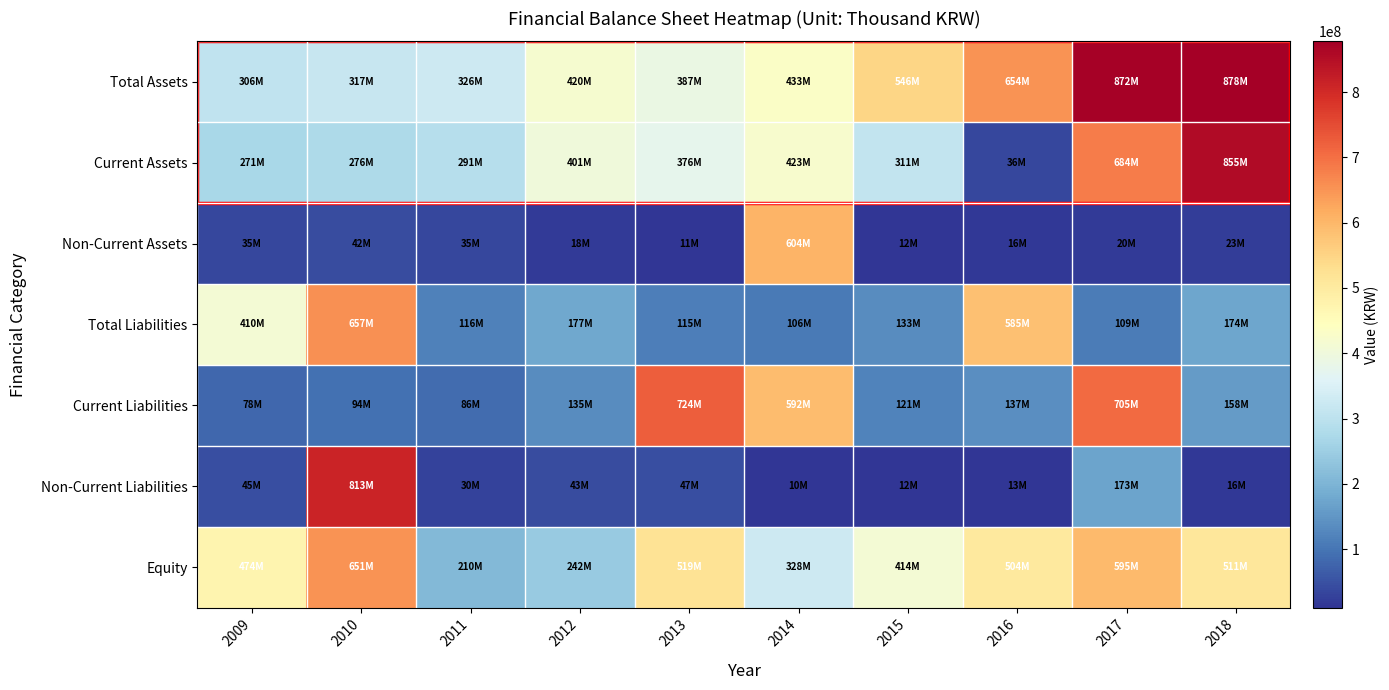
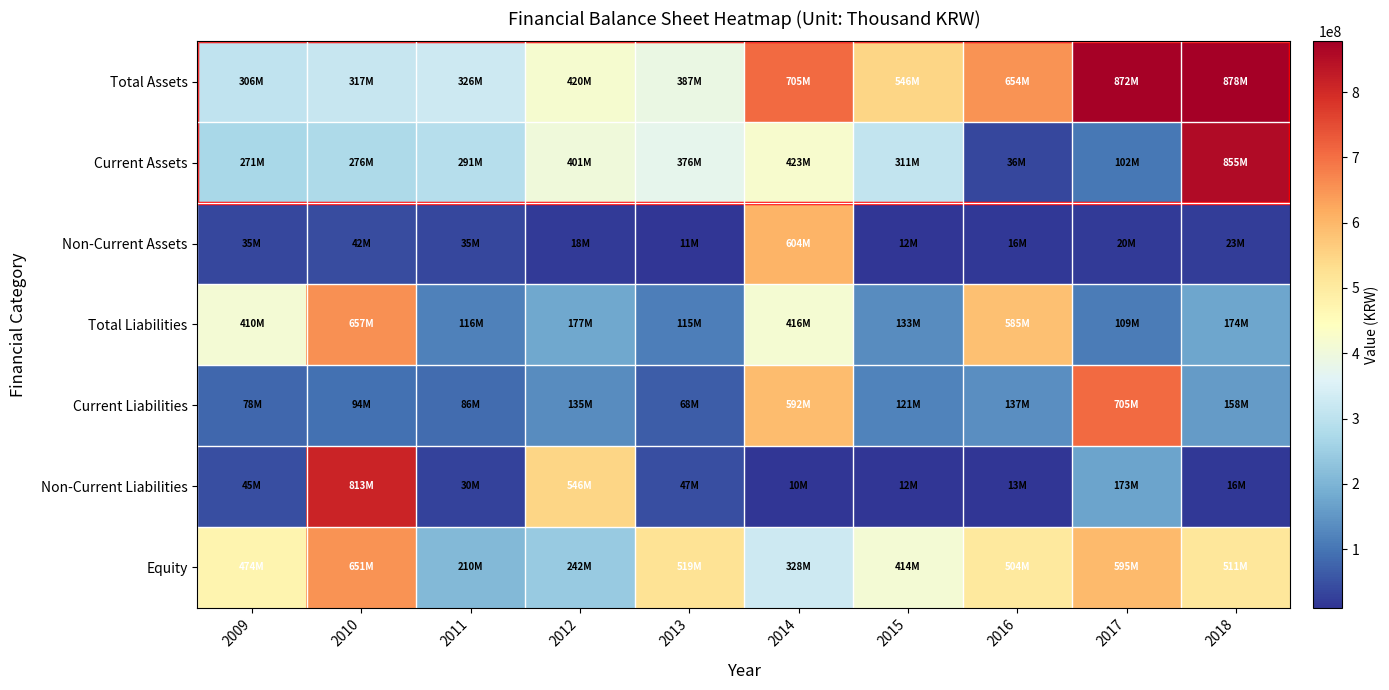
Total Assets, 2014: 433M -> 705M
Current Assets, 2017: 684M -> 102M
Total Liabilities, 2014: 106M -> 416M
Current Liabilities, 2013: 724M -> 68M
Non-Current Liabilities, 2012: 43M -> 546M
